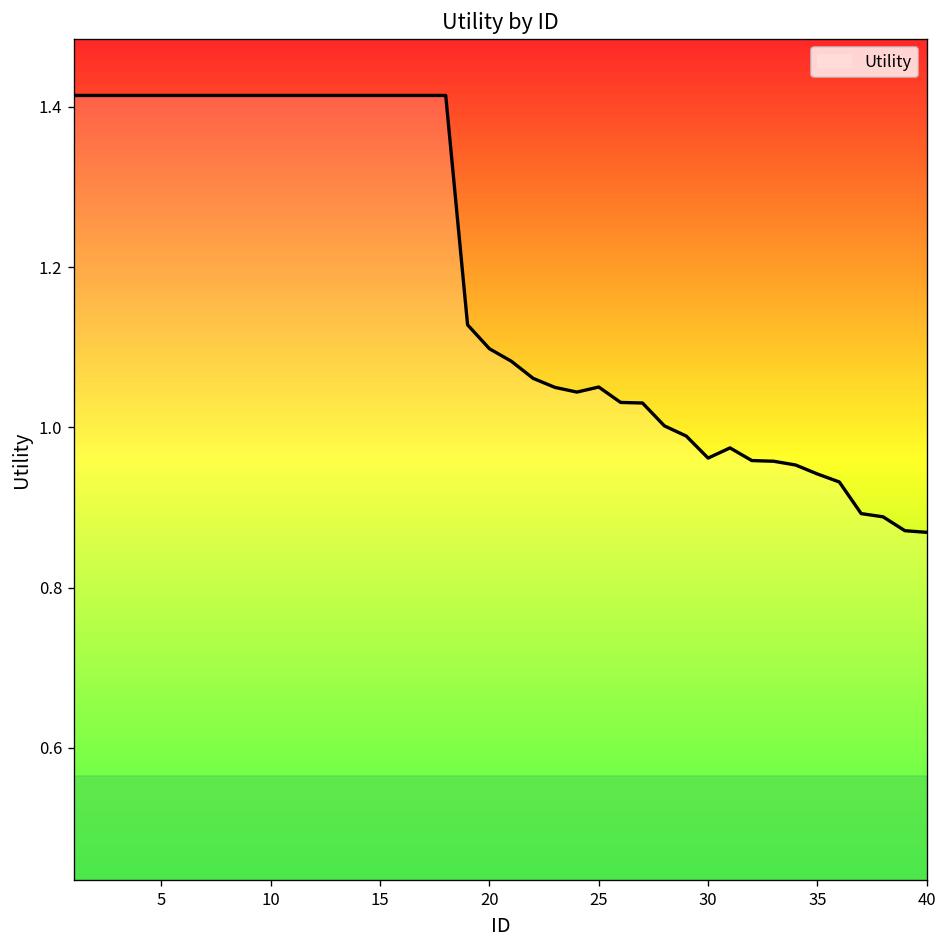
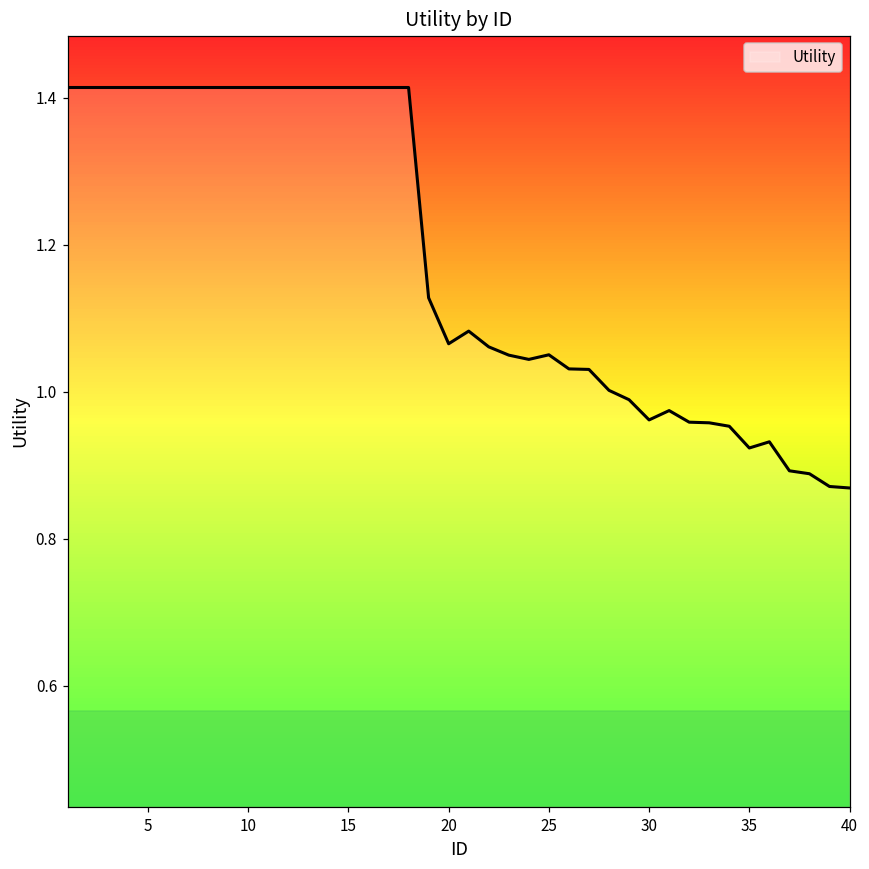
20: 1.10 -> 1.07
35: 0.94 -> 0.92
